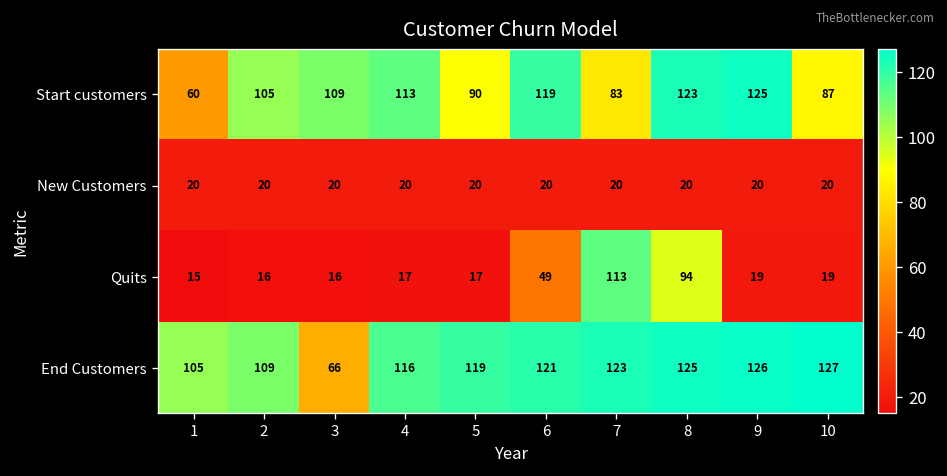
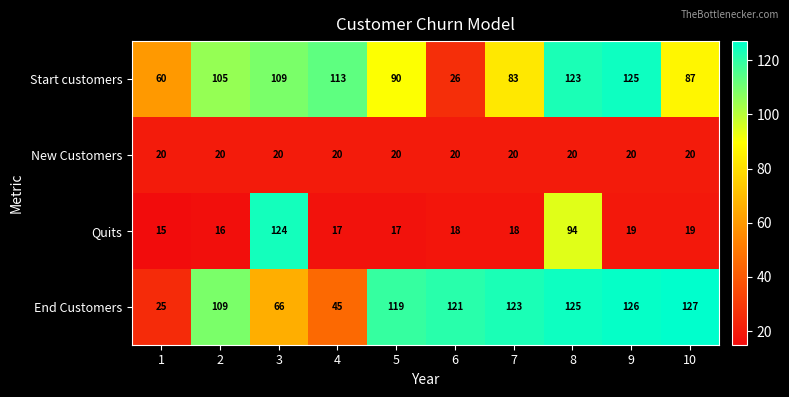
Start customers, 6: 119 -> 26
Quits, 3: 16 -> 124
Quits, 6: 49 -> 18
Quits, 7: 113 -> 18
End Customers, 1: 105 -> 25
End Customers, 4: 116 -> 45
